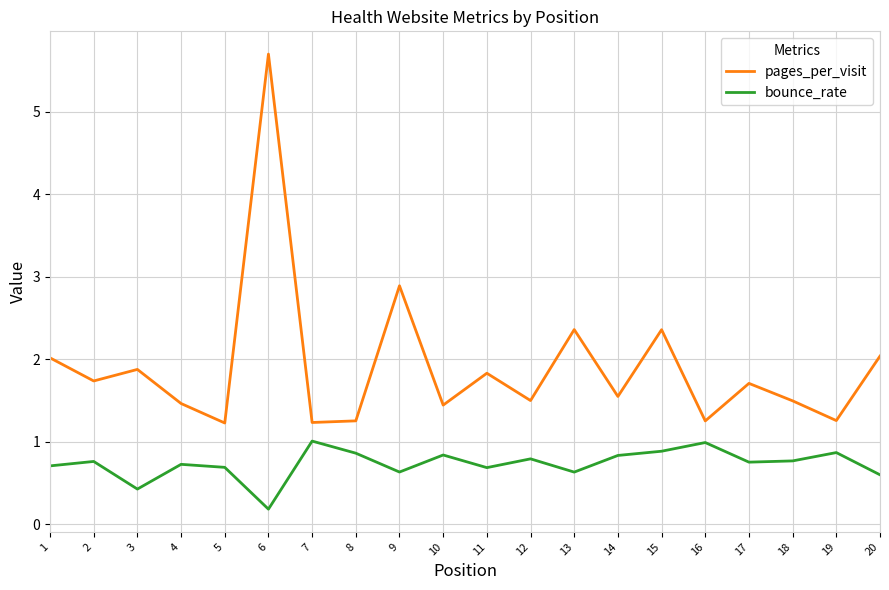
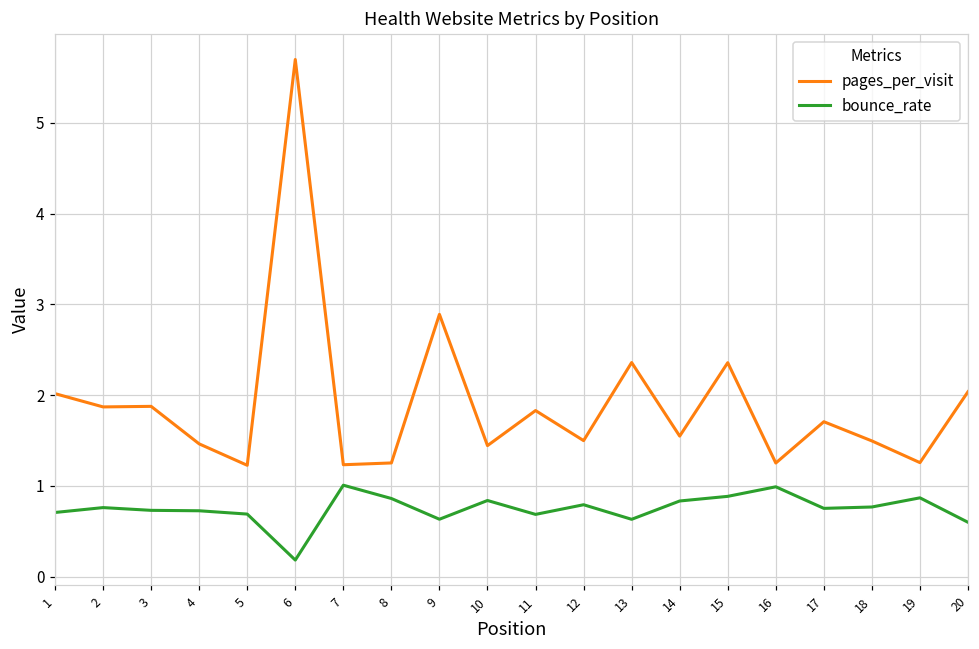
pages_per_visit, 2: 1.7 -> 1.9
bounce_rate, 3: 0.4 -> 0.7
